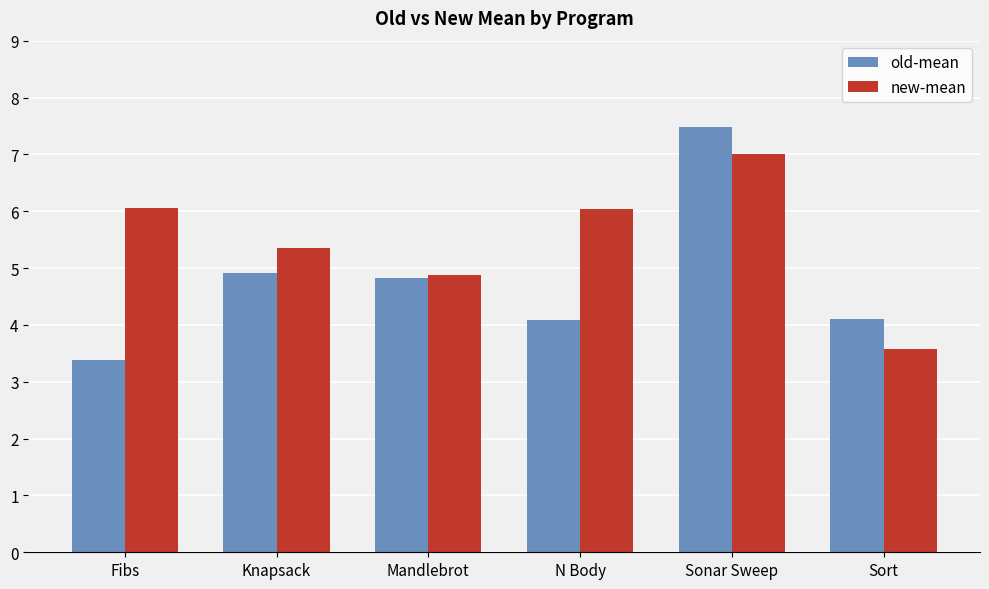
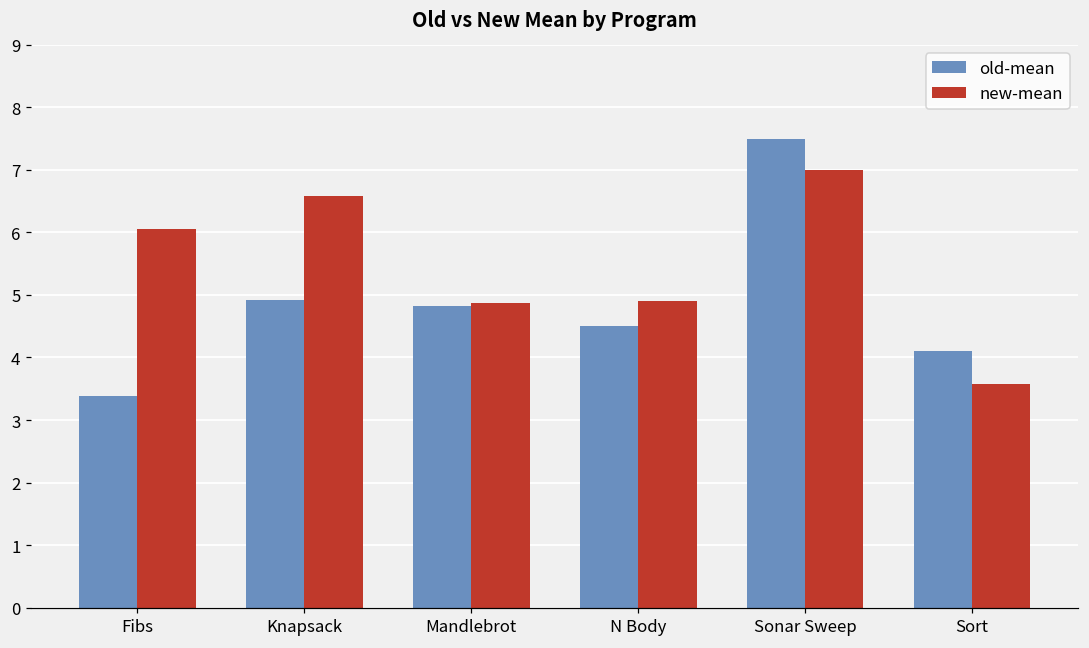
new-mean, Knapsack: 5.4 -> 6.6
old-mean, N Body: 4.1 -> 4.5
new-mean, N Body: 6.0 -> 4.9
